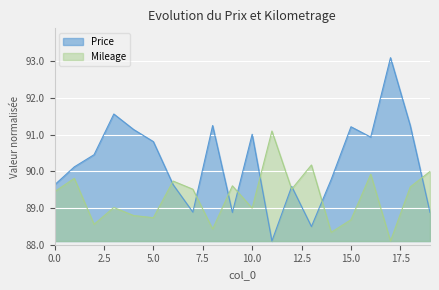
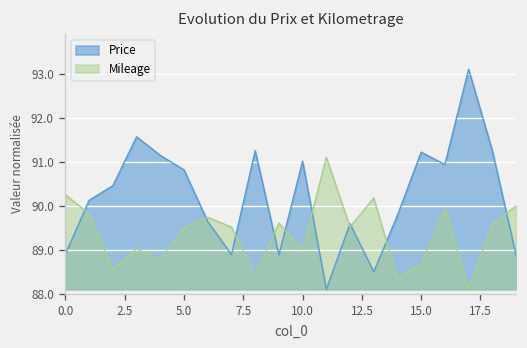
Price, 0.0: 89.6 -> 88.9
Mileage, 0.0: 89.4 -> 90.3
Mileage, 5.0: 88.7 -> 89.5
